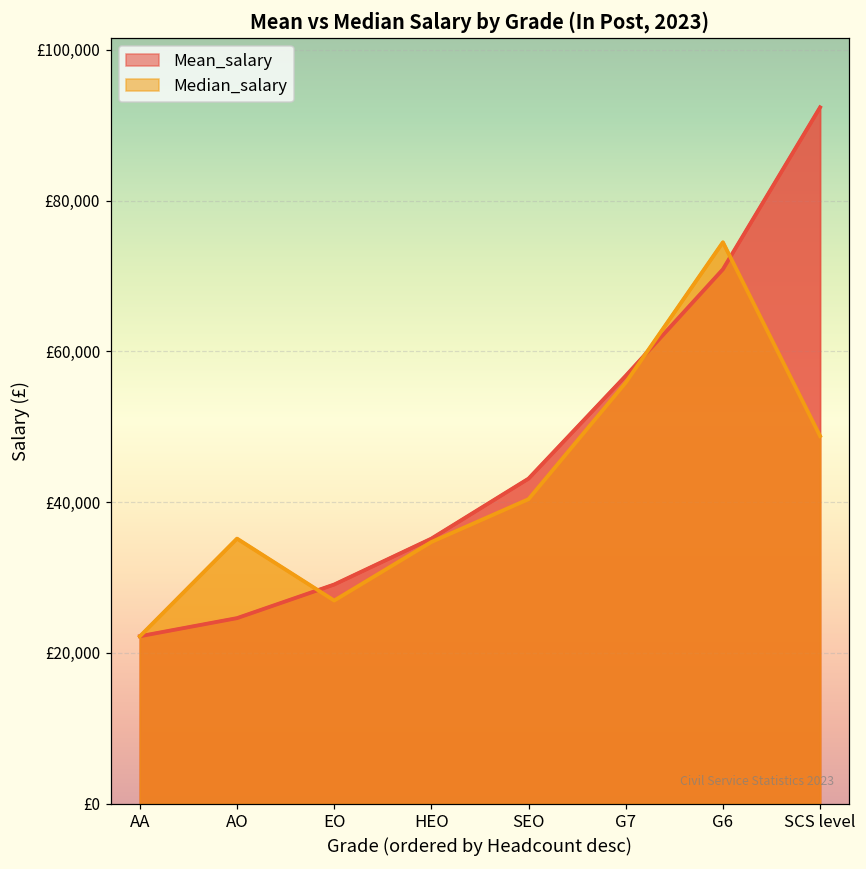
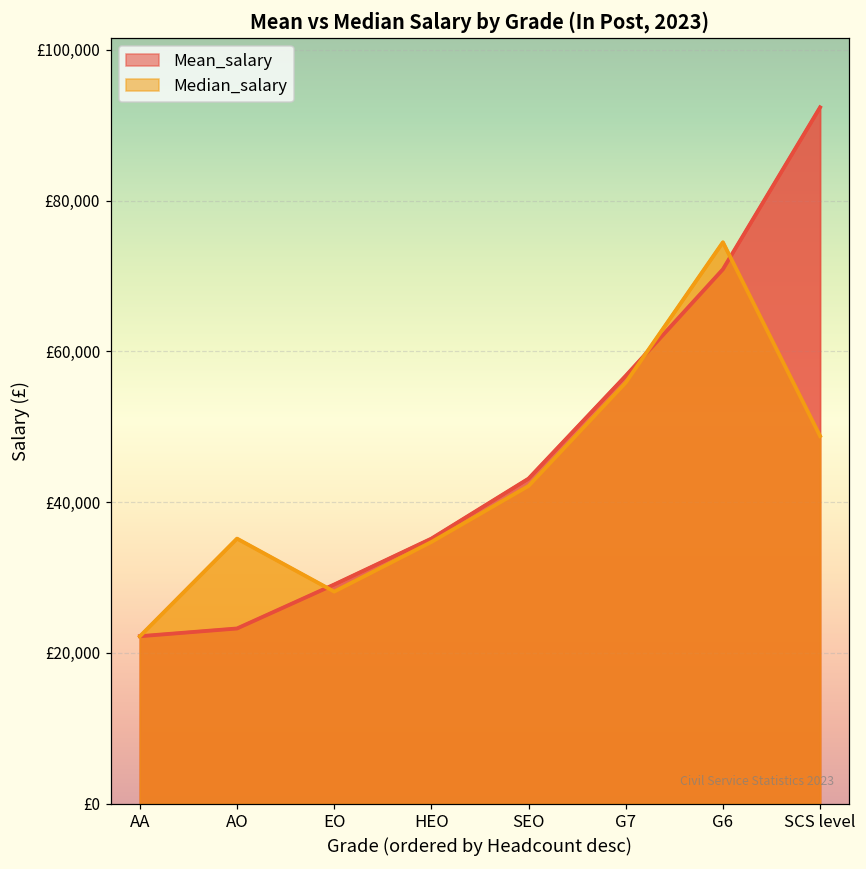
Mean_salary, AO: £25,000 -> £23,000
Median_salary, EO: £27,000 -> £28,000
Median_salary, SEO: £40,000 -> £42,000
